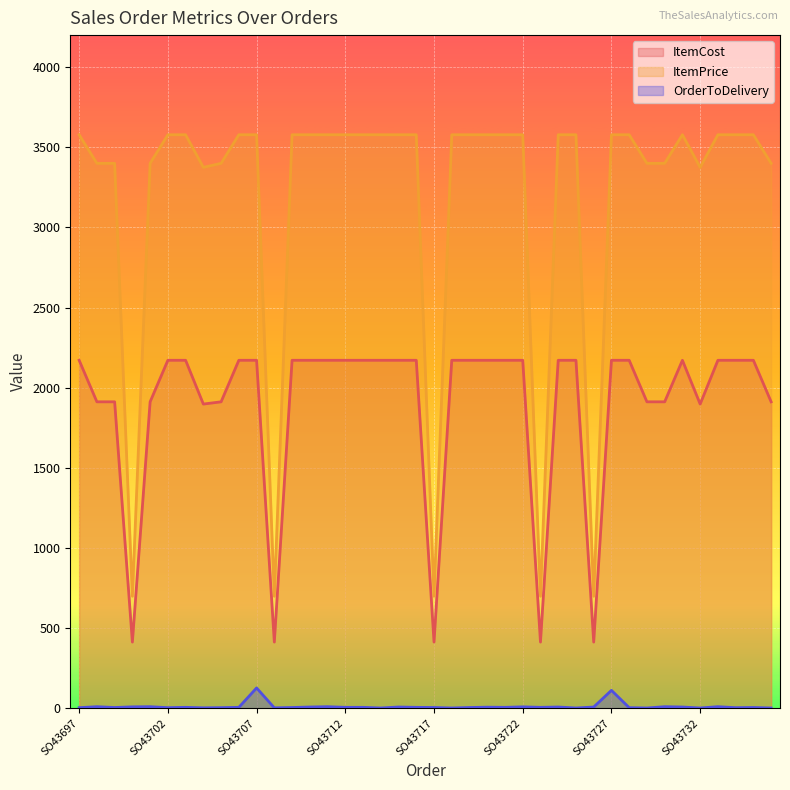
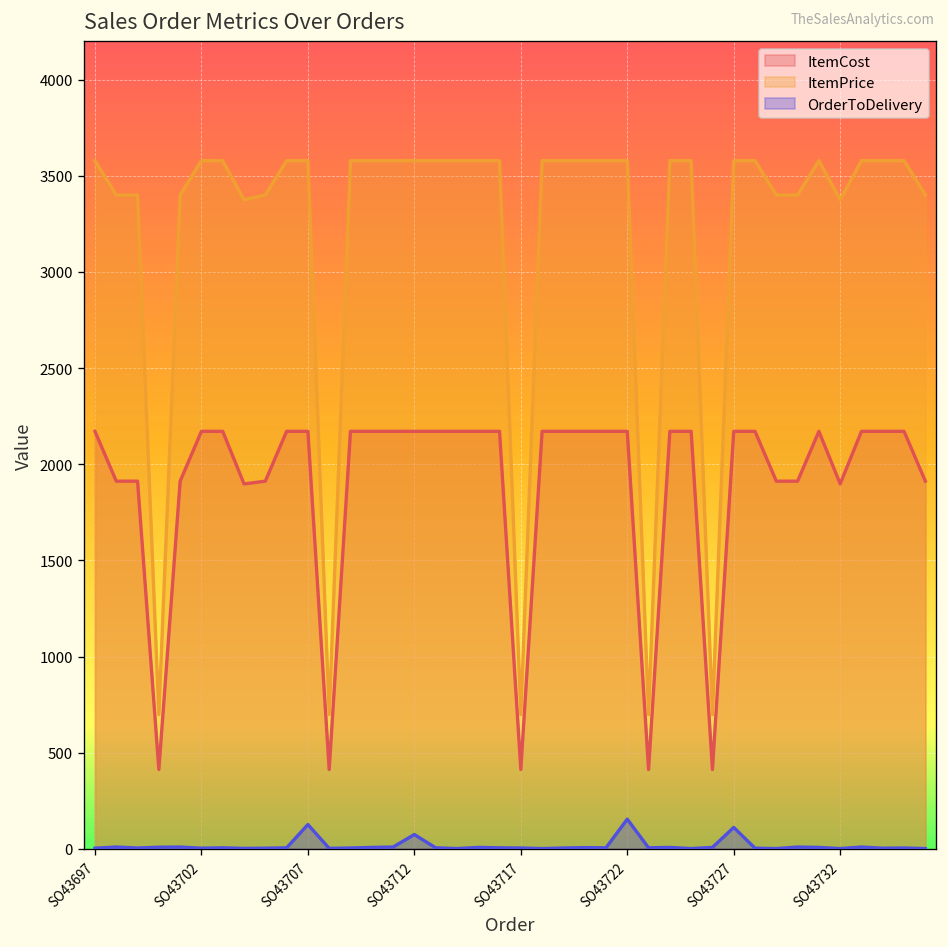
OrderToDelivery, SO43712: 10 -> 80
OrderToDelivery, SO43722: 10 -> 160
